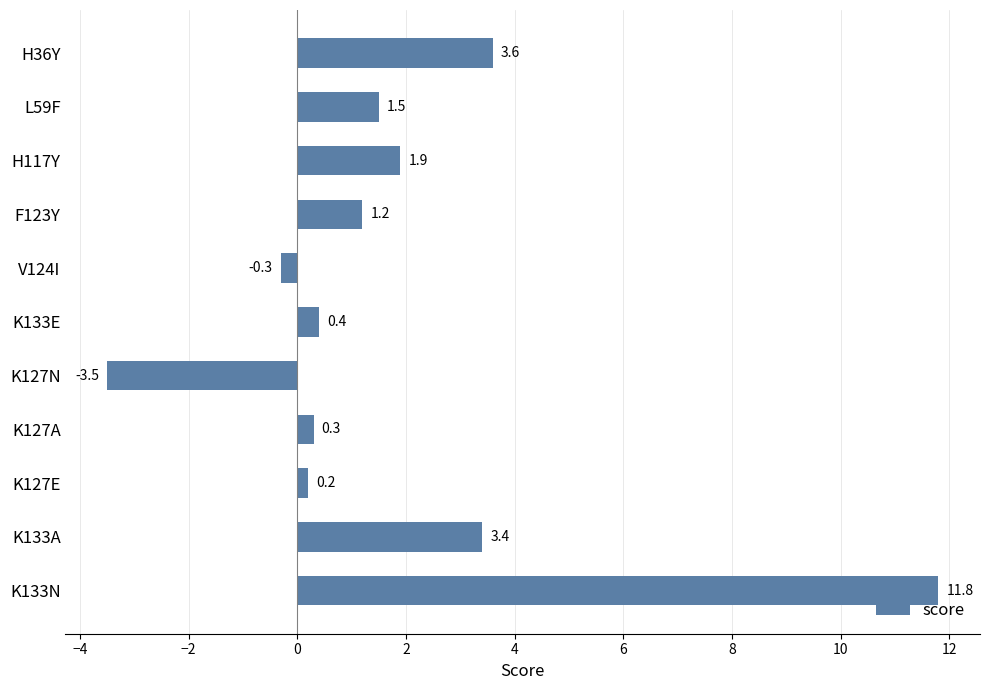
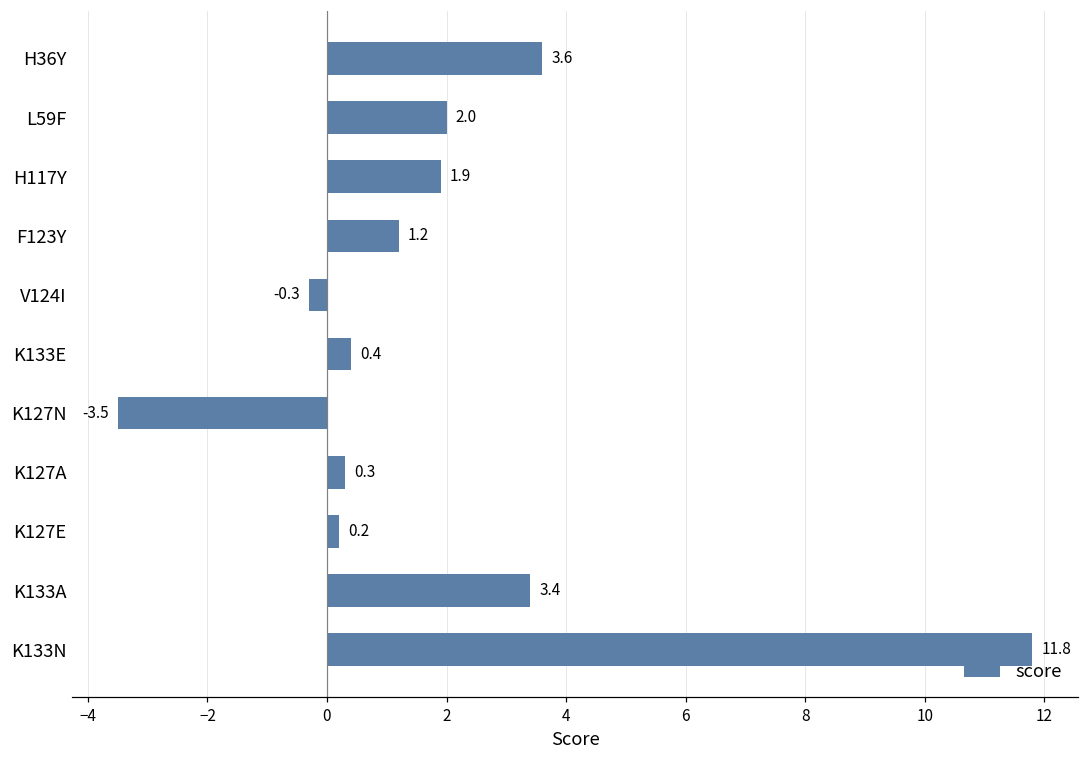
L59F: 1.5 -> 2.0
